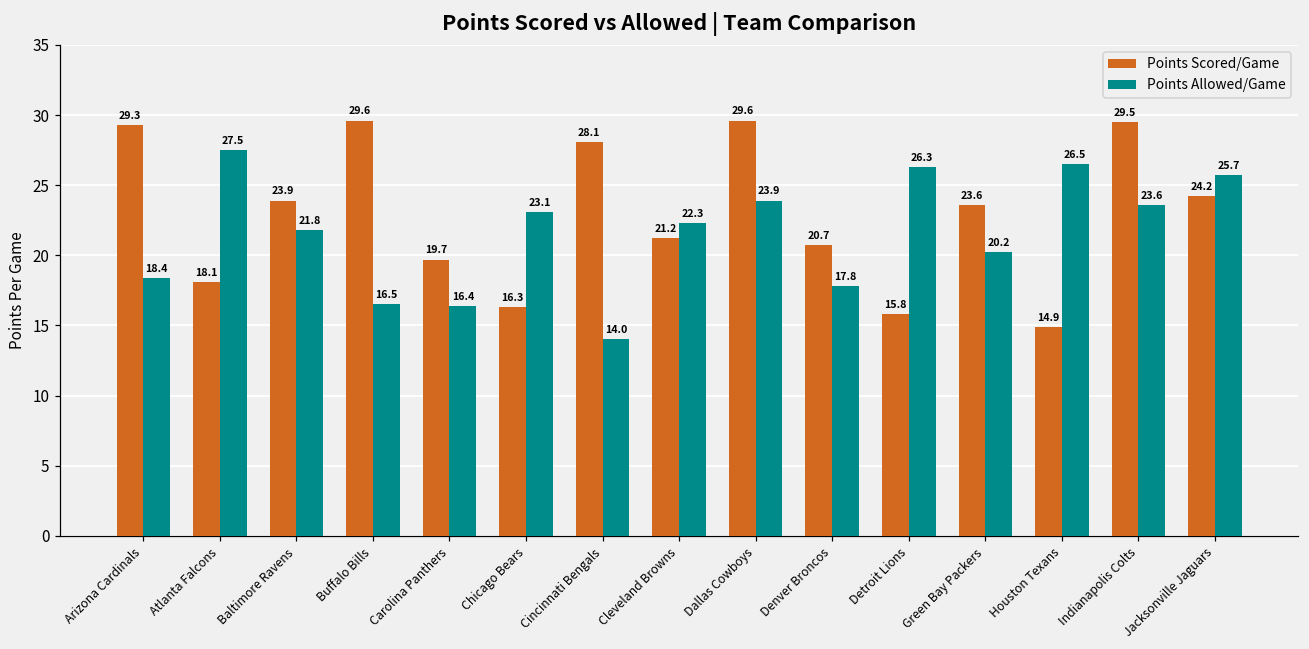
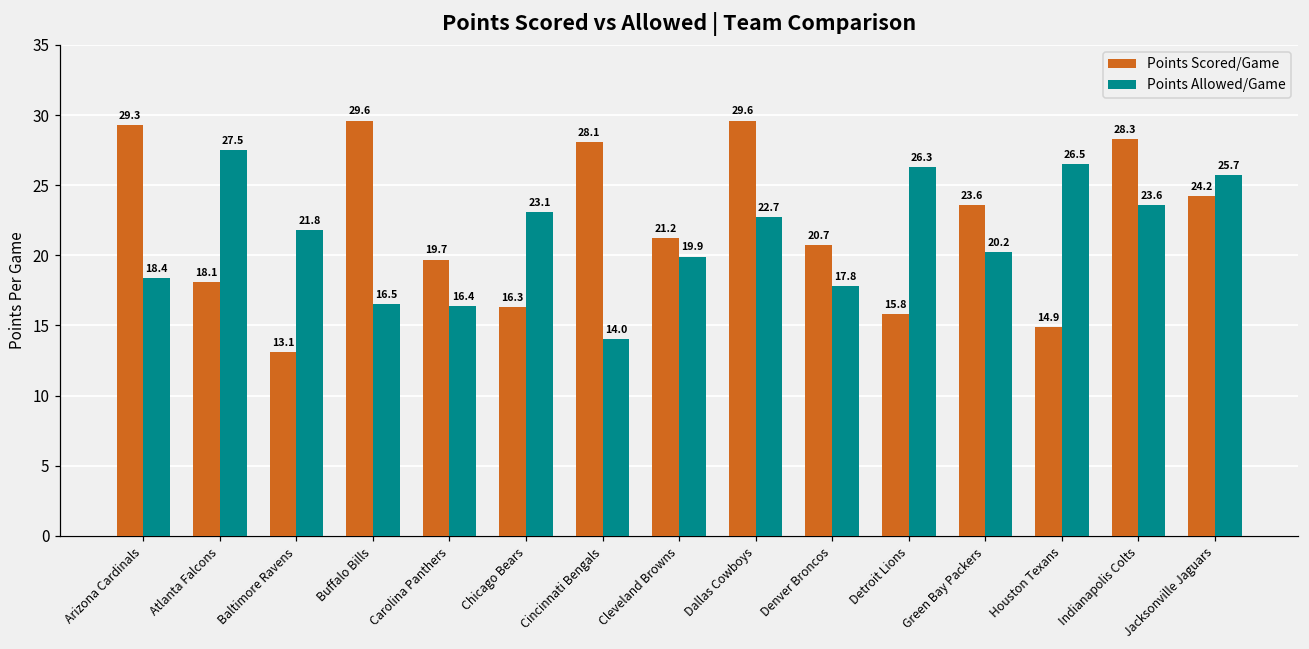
Points Scored/Game, Baltimore Ravens: 23.9 -> 13.1
Points Allowed/Game, Cleveland Browns: 22.3 -> 19.9
Points Allowed/Game, Dallas Cowboys: 23.9 -> 22.7
Points Scored/Game, Indianapolis Colts: 29.5 -> 28.3
